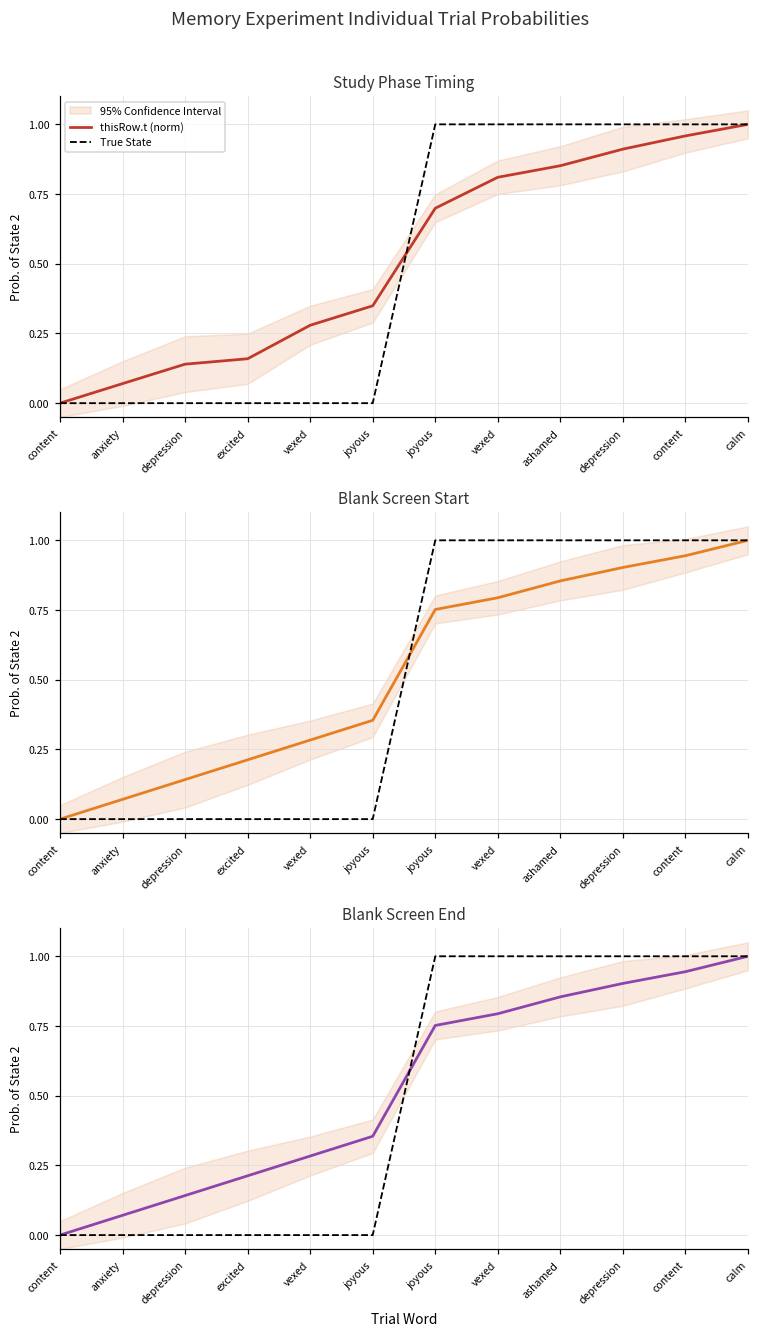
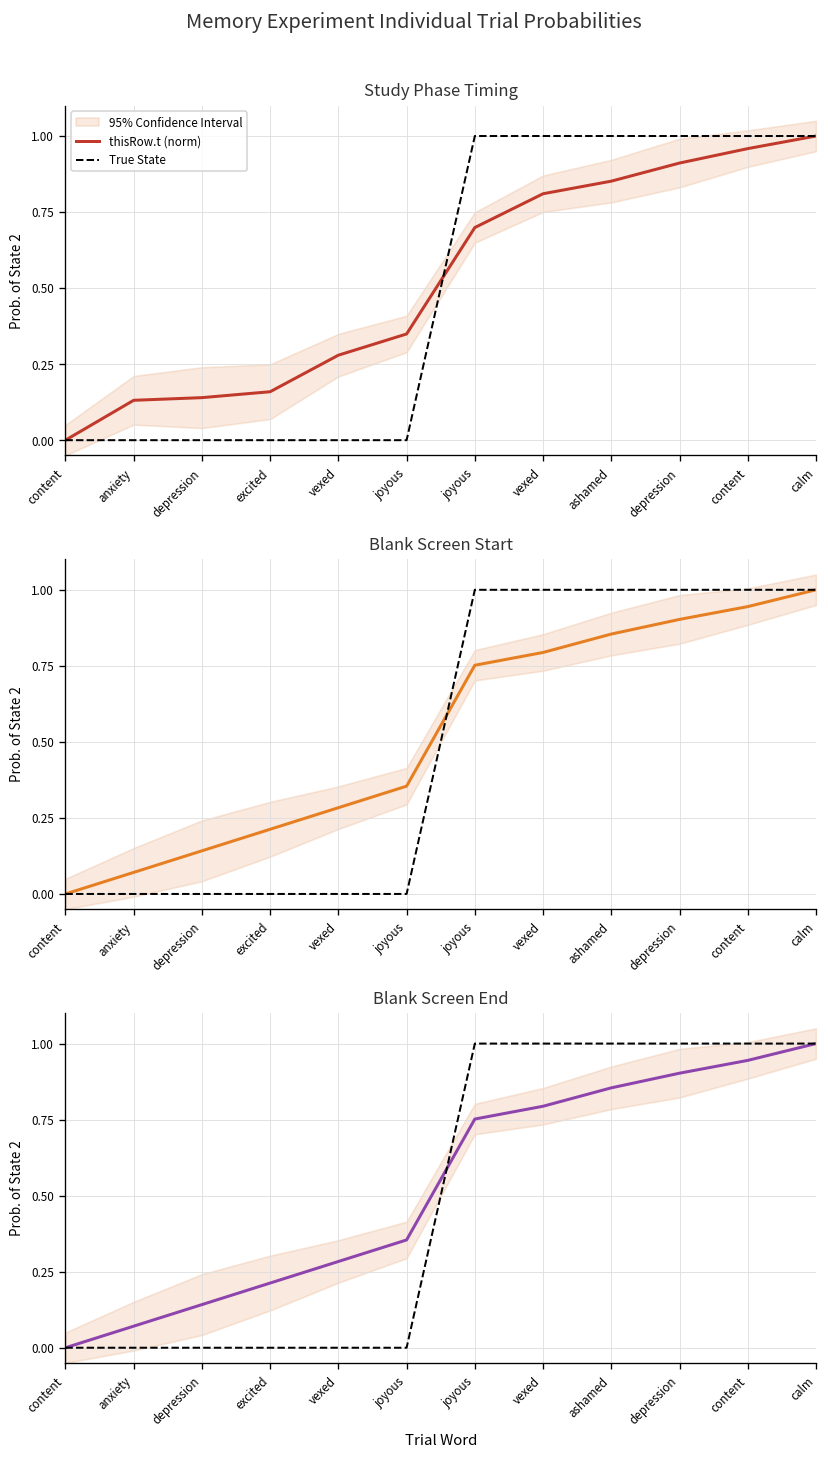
Study Phase Timing, thisRow.t (norm), anxiety: 0.07 -> 0.13
